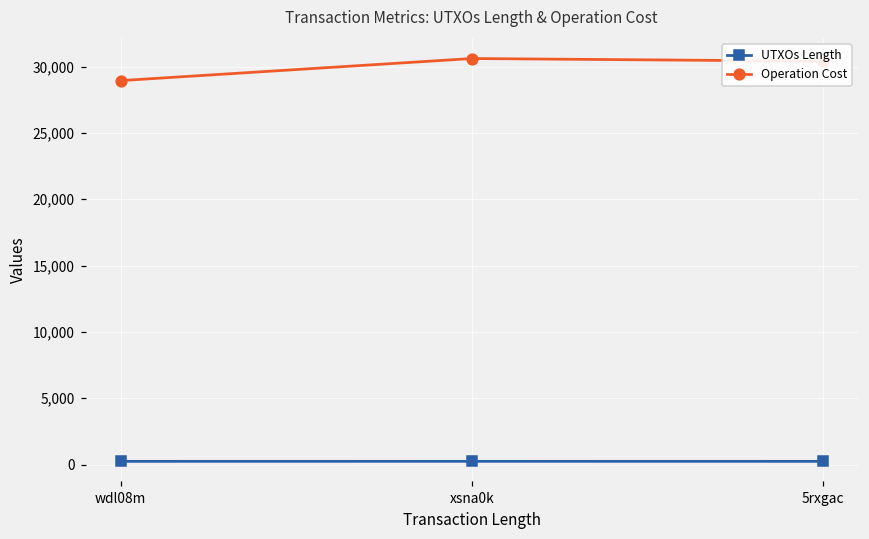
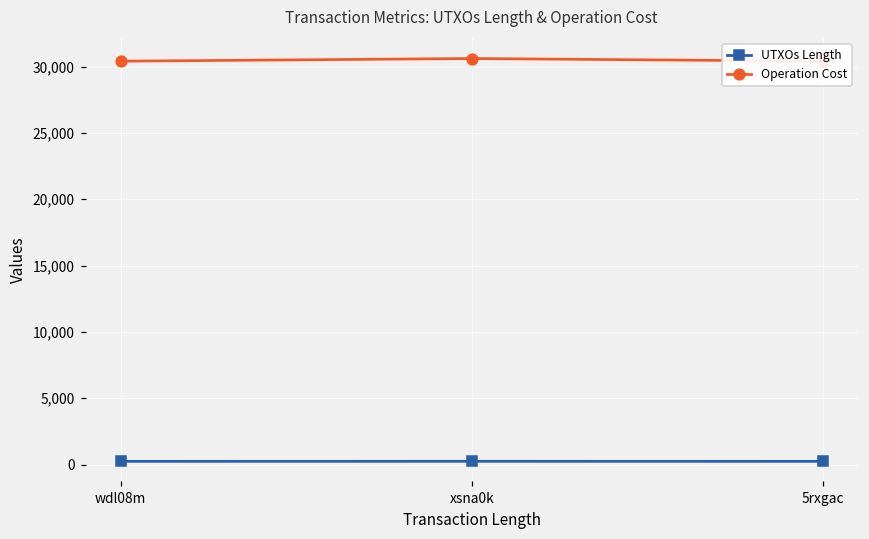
Operation Cost, wdl08m: 28,900 -> 30,400
